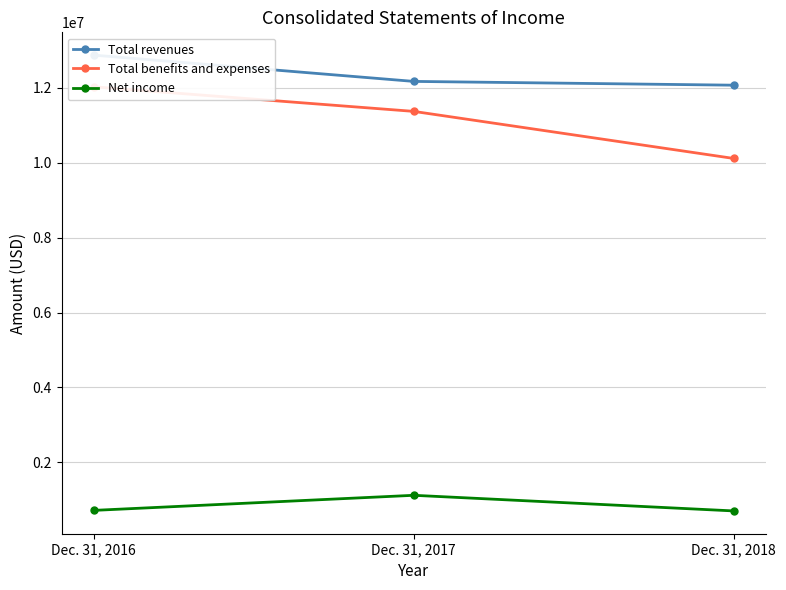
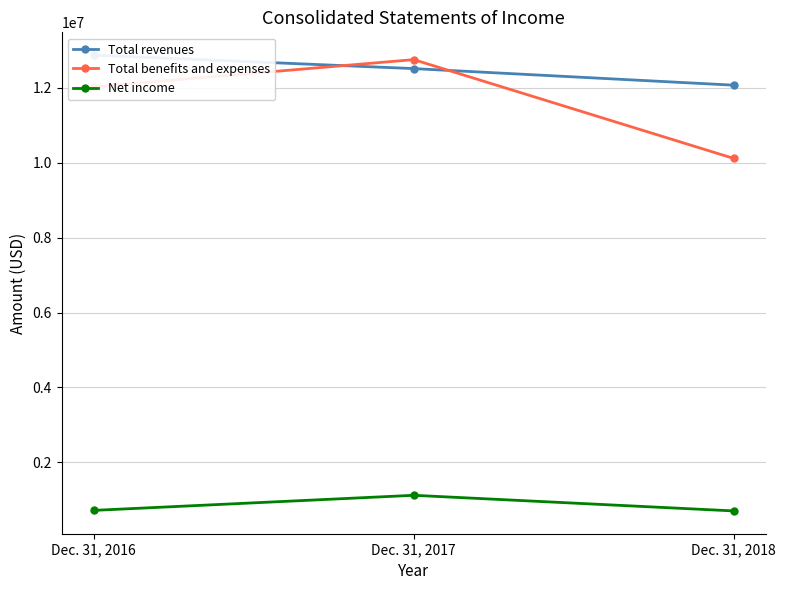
Total revenues, Dec. 31, 2017: 12200000 -> 12500000
Total benefits and expenses, Dec. 31, 2017: 11400000 -> 12800000
